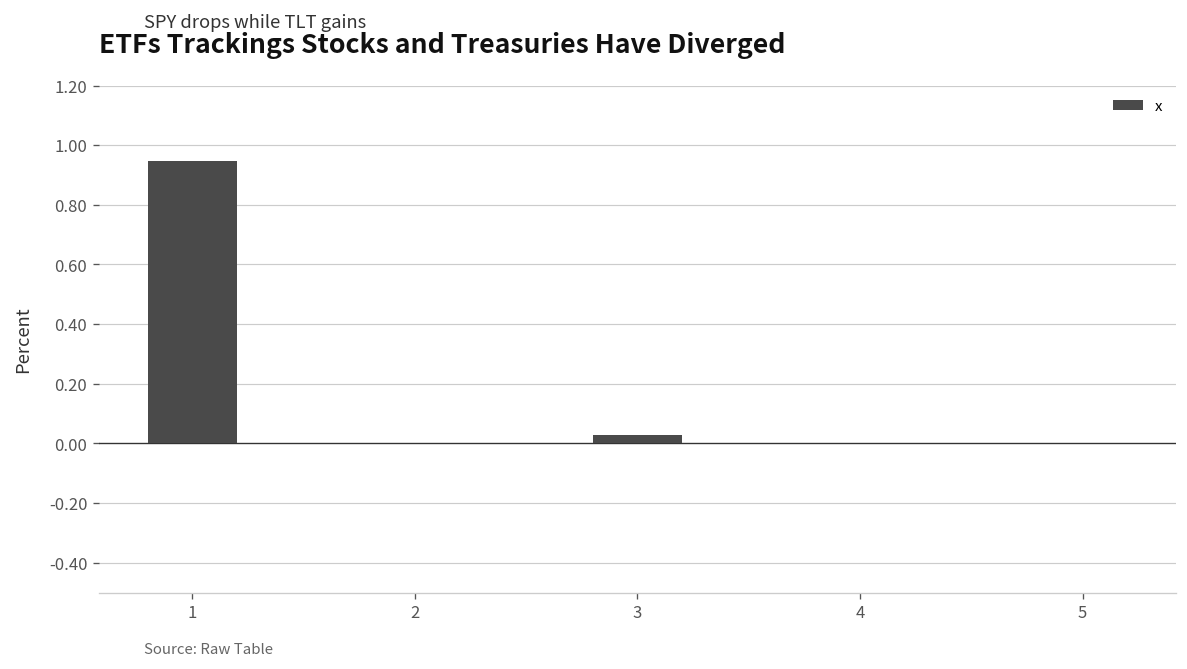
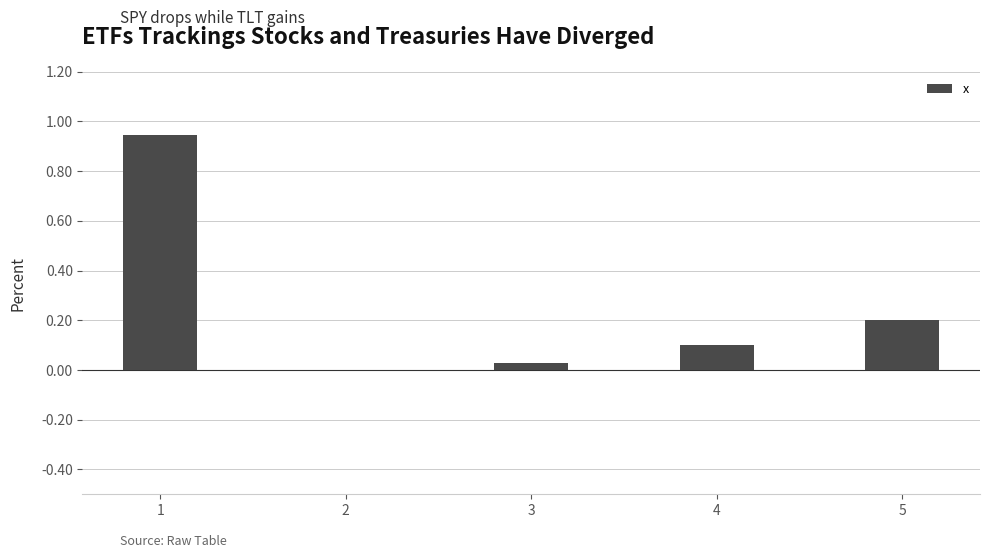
4: 0.0 -> 0.1
5: 0.0 -> 0.2
